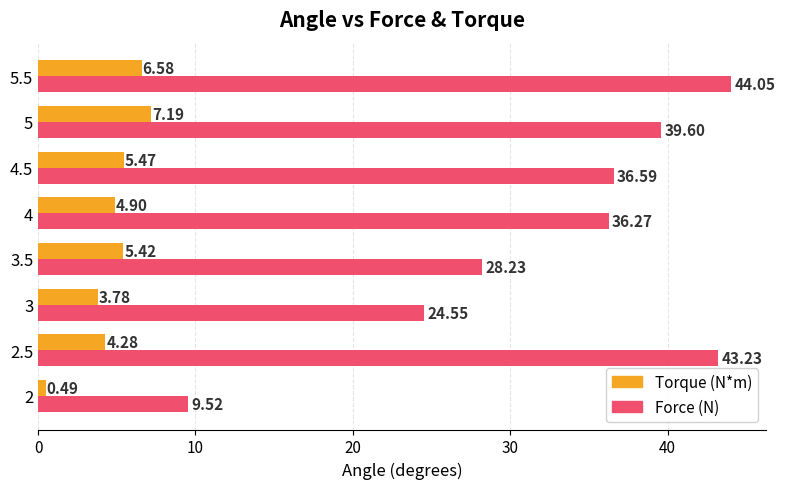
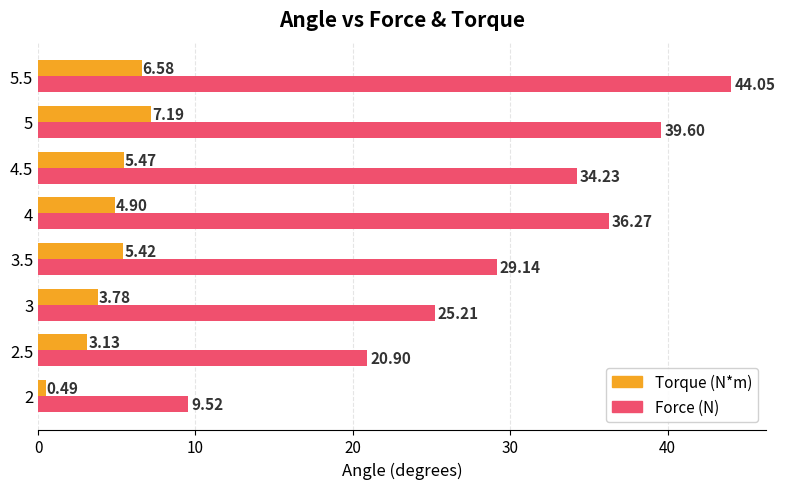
Force (N), 4.5: 36.59 -> 34.23
Force (N), 3.5: 28.23 -> 29.14
Force (N), 3: 24.55 -> 25.21
Torque (N*m), 2.5: 4.28 -> 3.13
Force (N), 2.5: 43.23 -> 20.90
